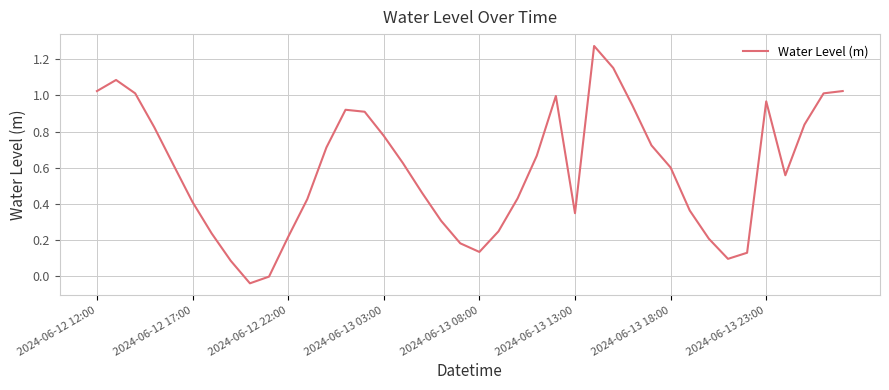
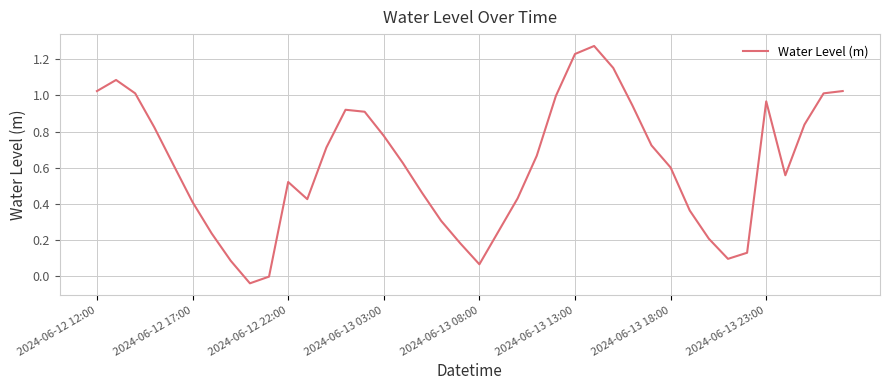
2024-06-12 22:00: 0.22 -> 0.52
2024-06-13 08:00: 0.13 -> 0.06
2024-06-13 13:00: 0.35 -> 1.23
